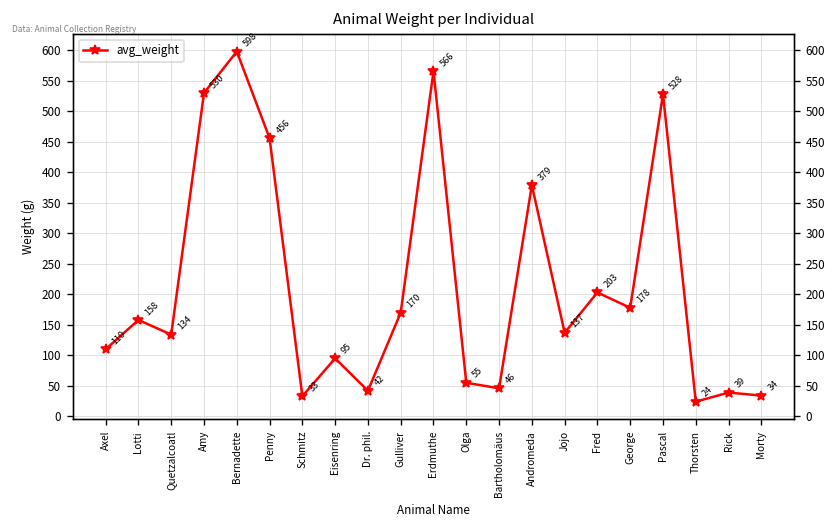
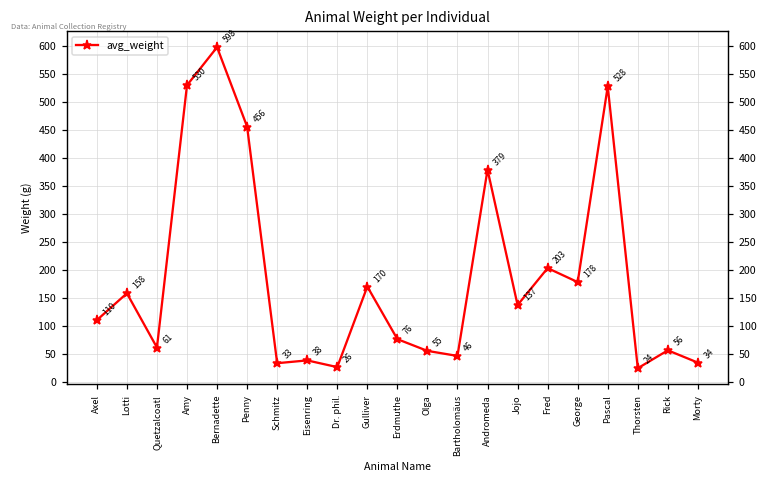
Quetzalcoatl: 134 -> 61
Eisenring: 95 -> 38
Dr. phil.: 42 -> 26
Erdmuthe: 566 -> 76
Rick: 39 -> 56
